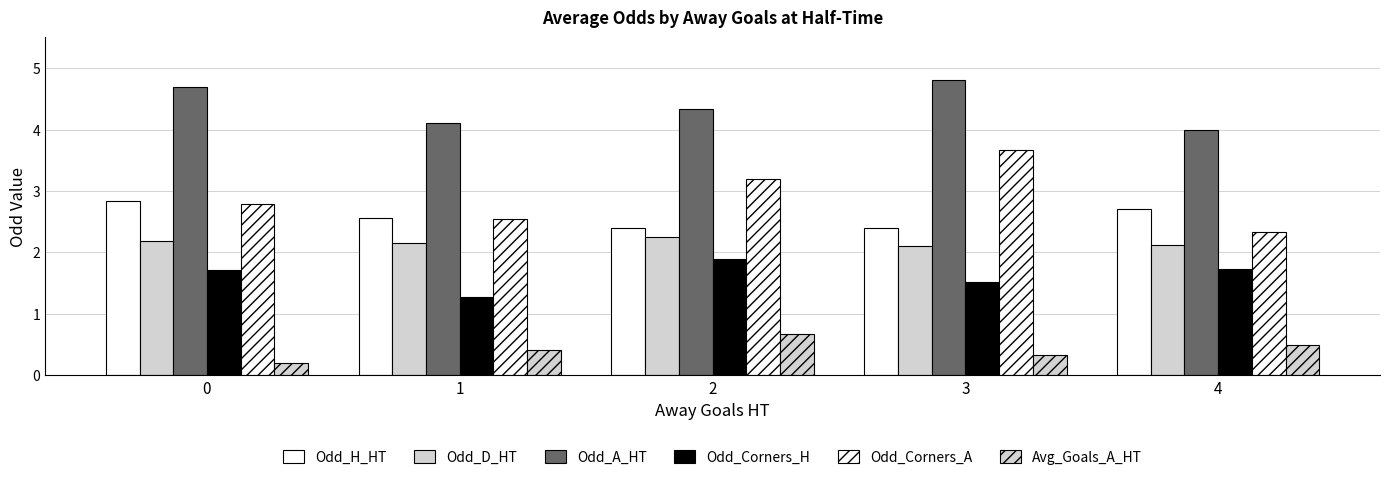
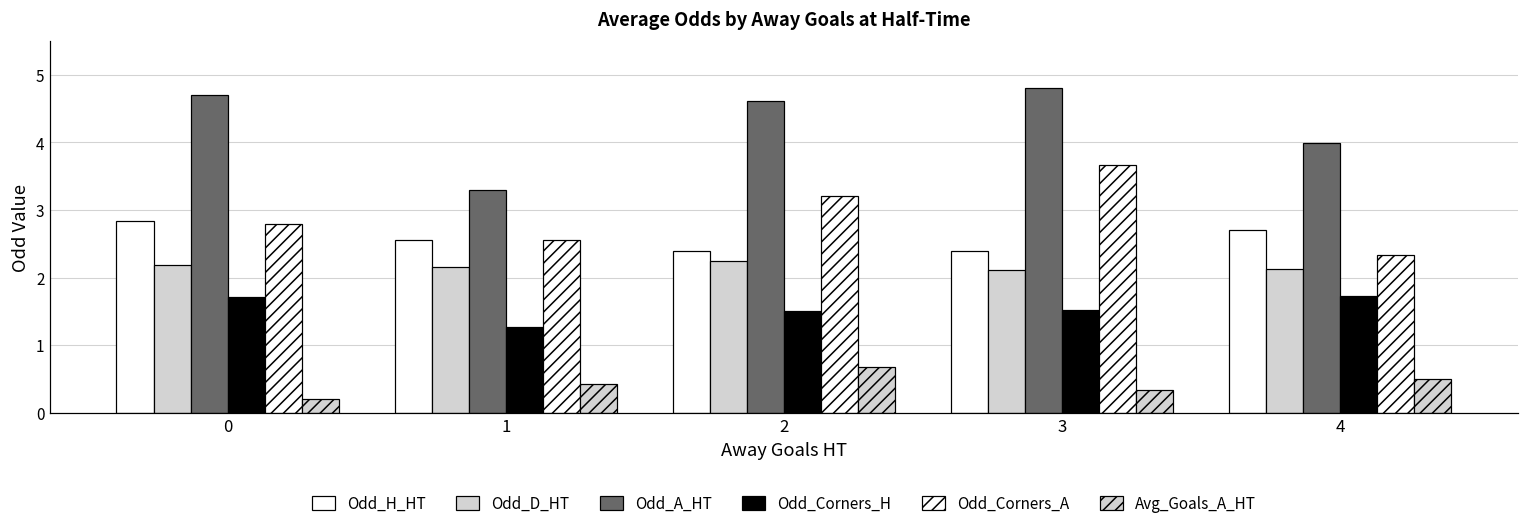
Odd_A_HT, 1: 4.1 -> 3.3
Odd_A_HT, 2: 4.3 -> 4.6
Odd_Corners_H, 2: 1.9 -> 1.5
